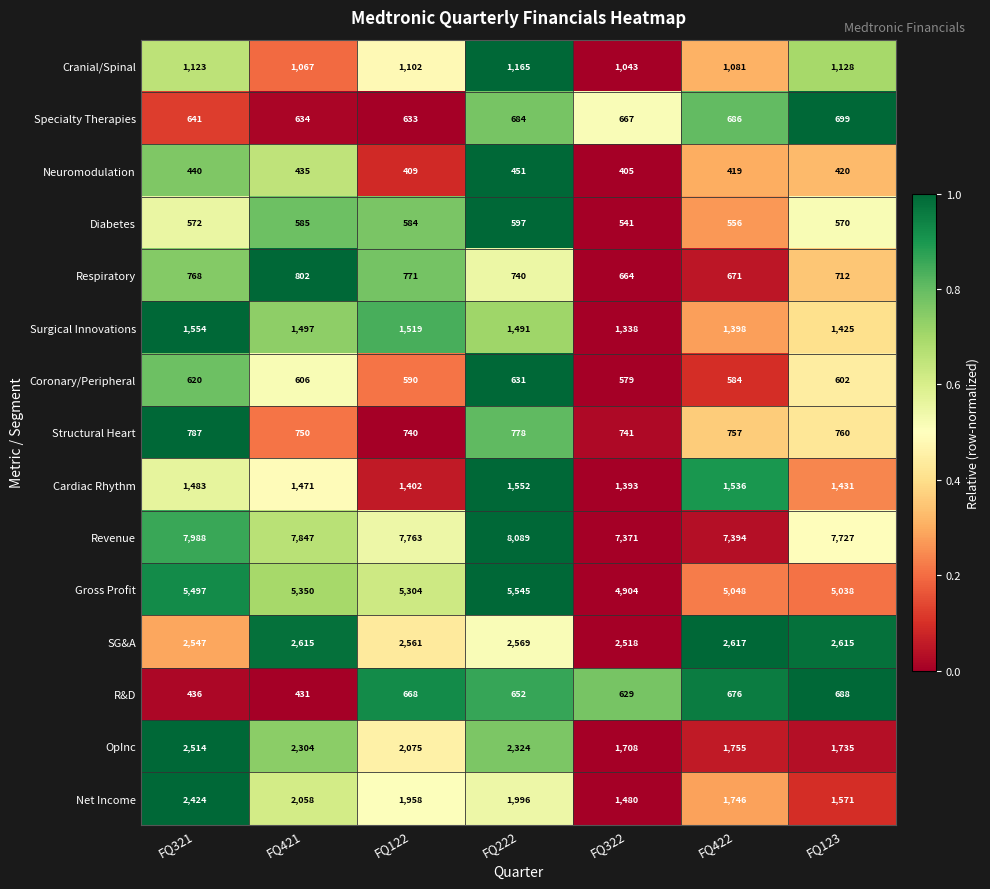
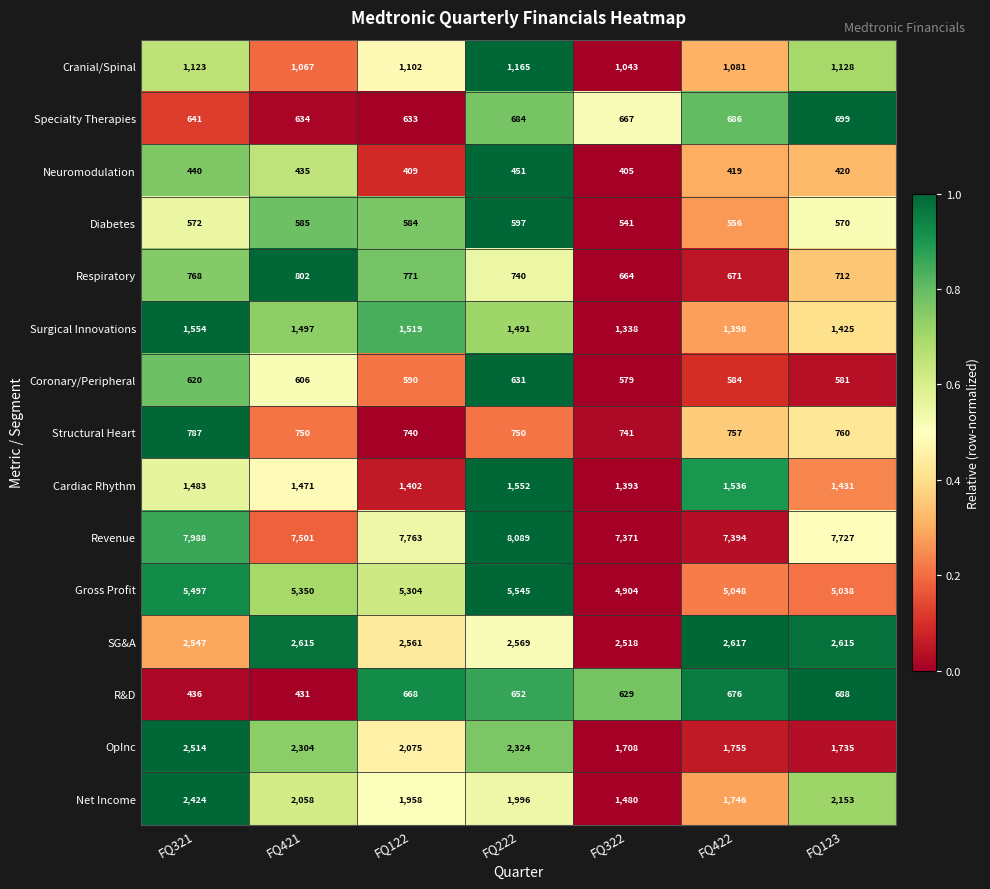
Coronary/Peripheral, FQ123: 602 -> 581
Structural Heart, FQ222: 778 -> 750
Revenue, FQ421: 7,847 -> 7,501
Net Income, FQ123: 1,571 -> 2,153
